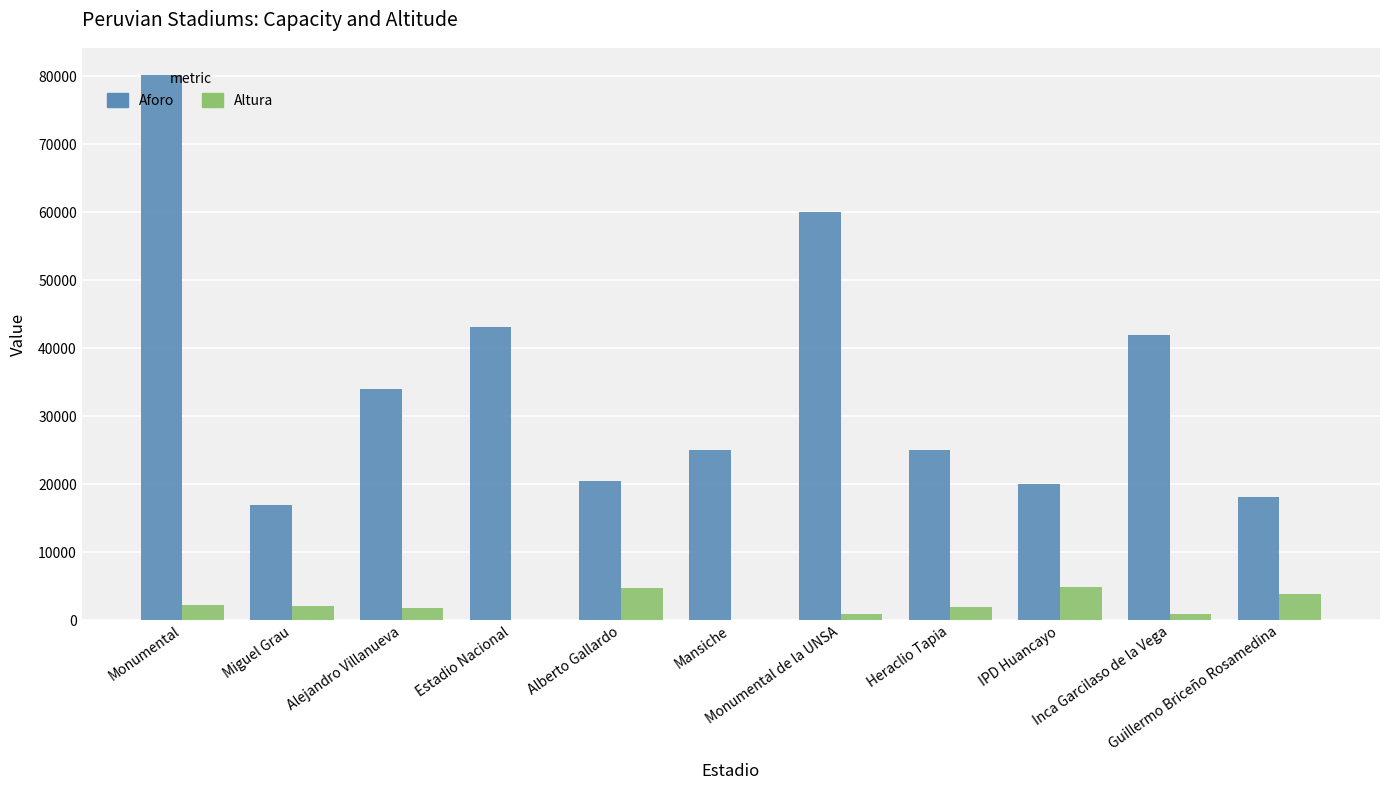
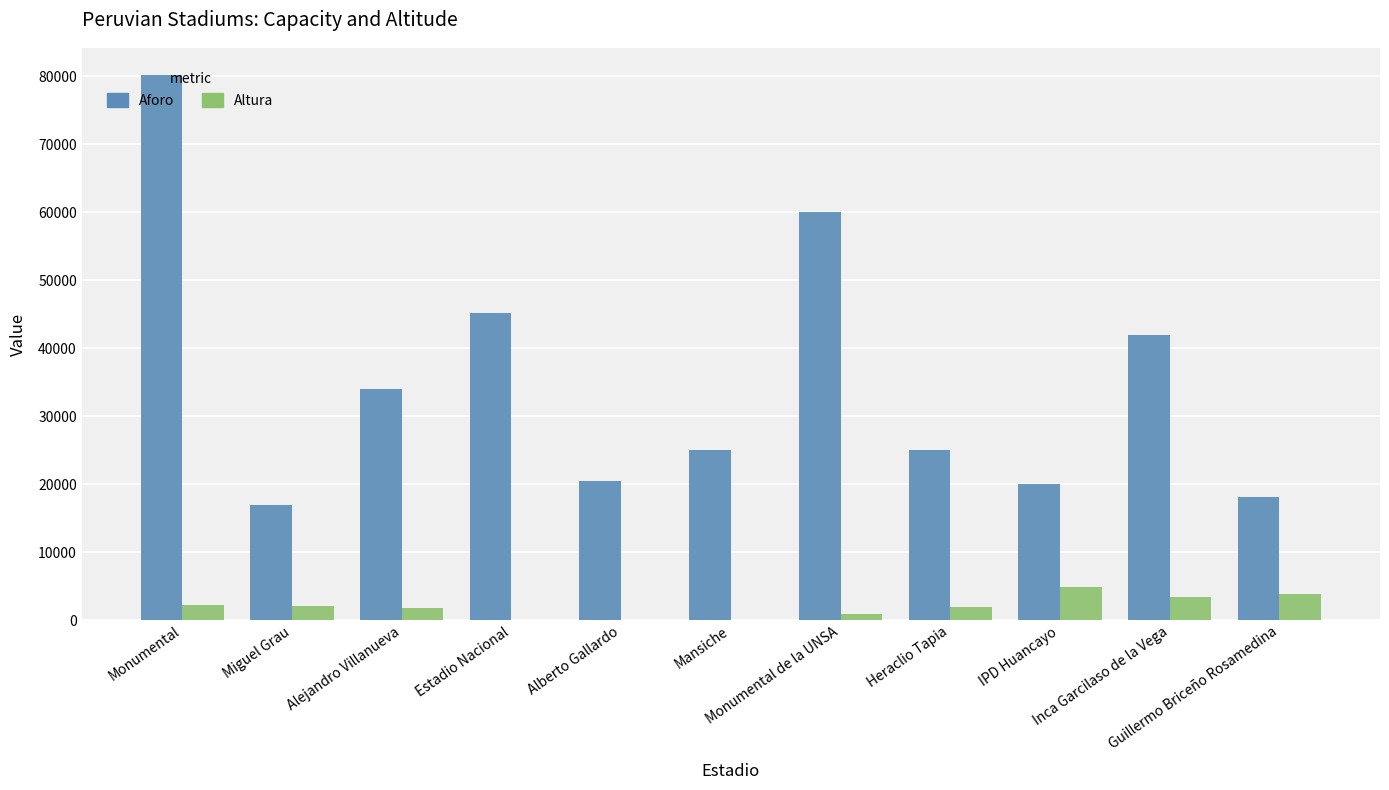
Aforo, Estadio Nacional: 43000 -> 45000
Altura, Alberto Gallardo: 5000 -> 0
Altura, Inca Garcilaso de la Vega: 1000 -> 3000
